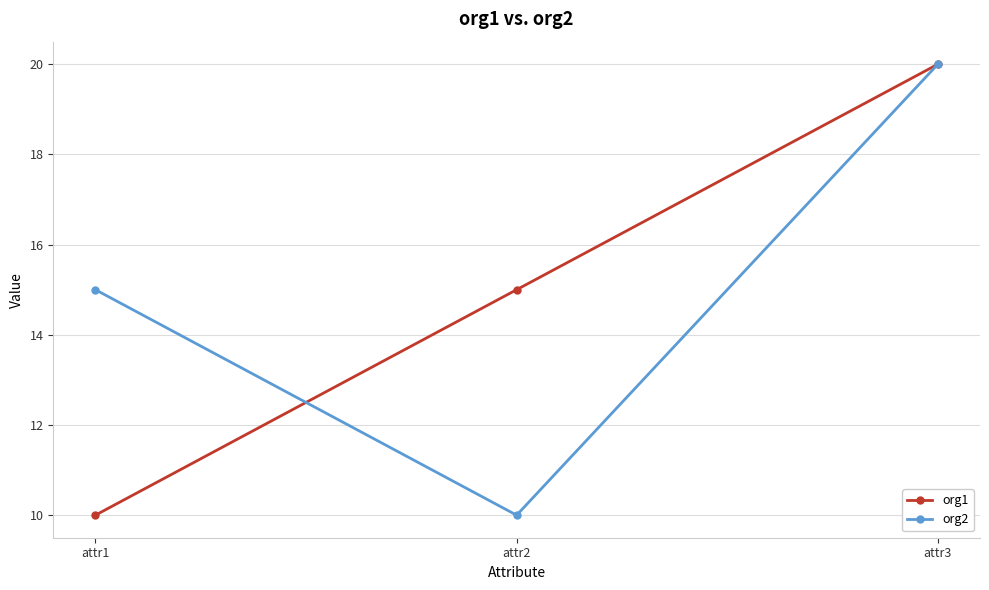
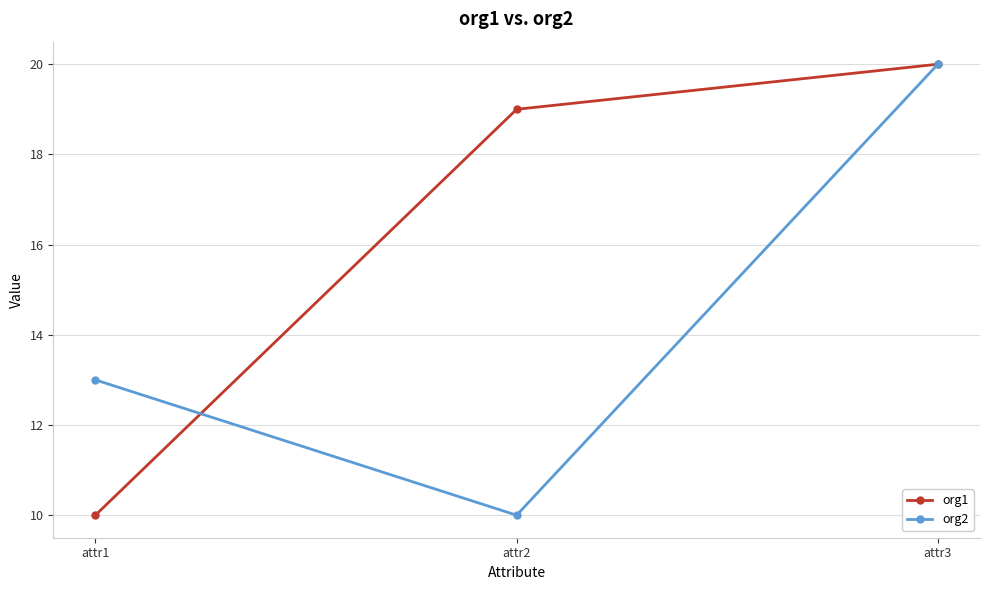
org2, attr1: 15 -> 13
org1, attr2: 15 -> 19
